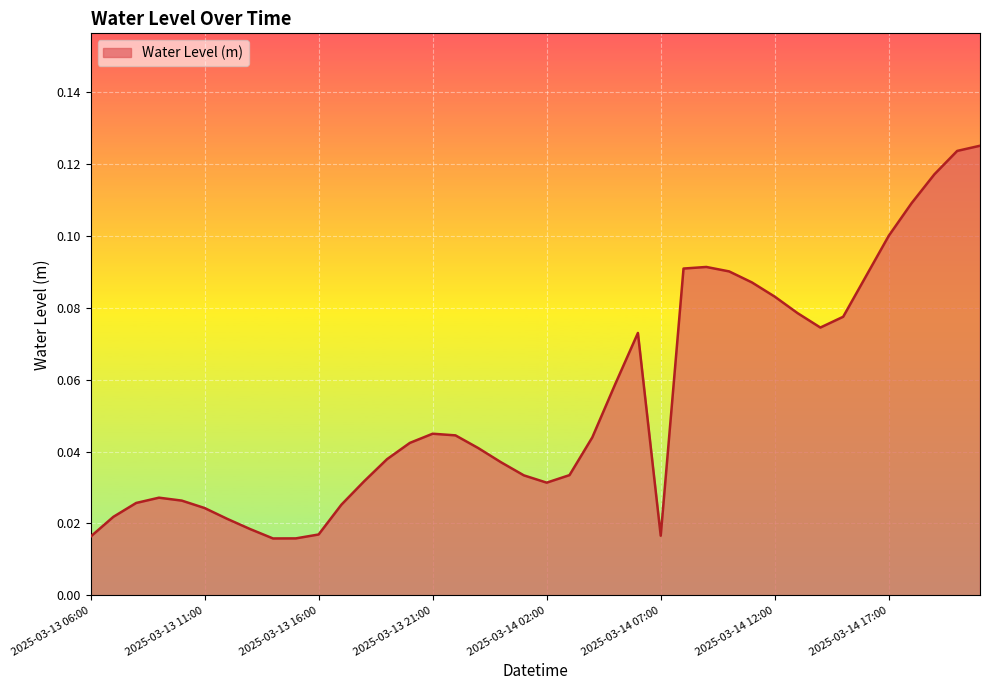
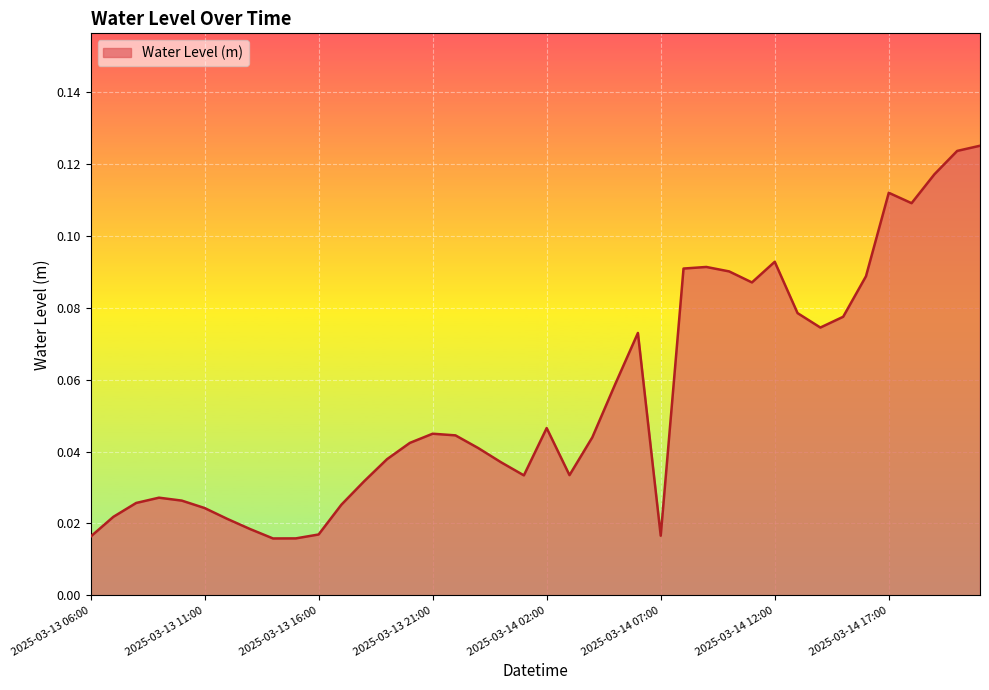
2025-03-14 02:00: 0.031 -> 0.047
2025-03-14 12:00: 0.083 -> 0.093
2025-03-14 17:00: 0.100 -> 0.112
